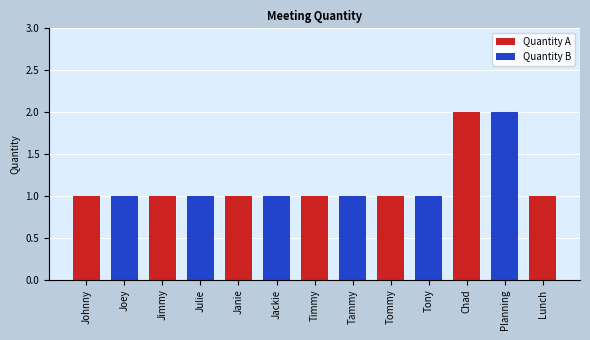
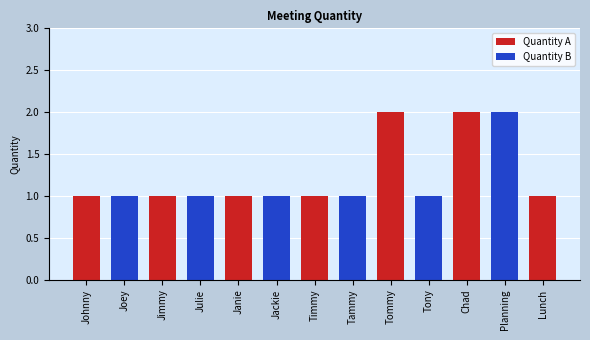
Tommy: 1 -> 2
